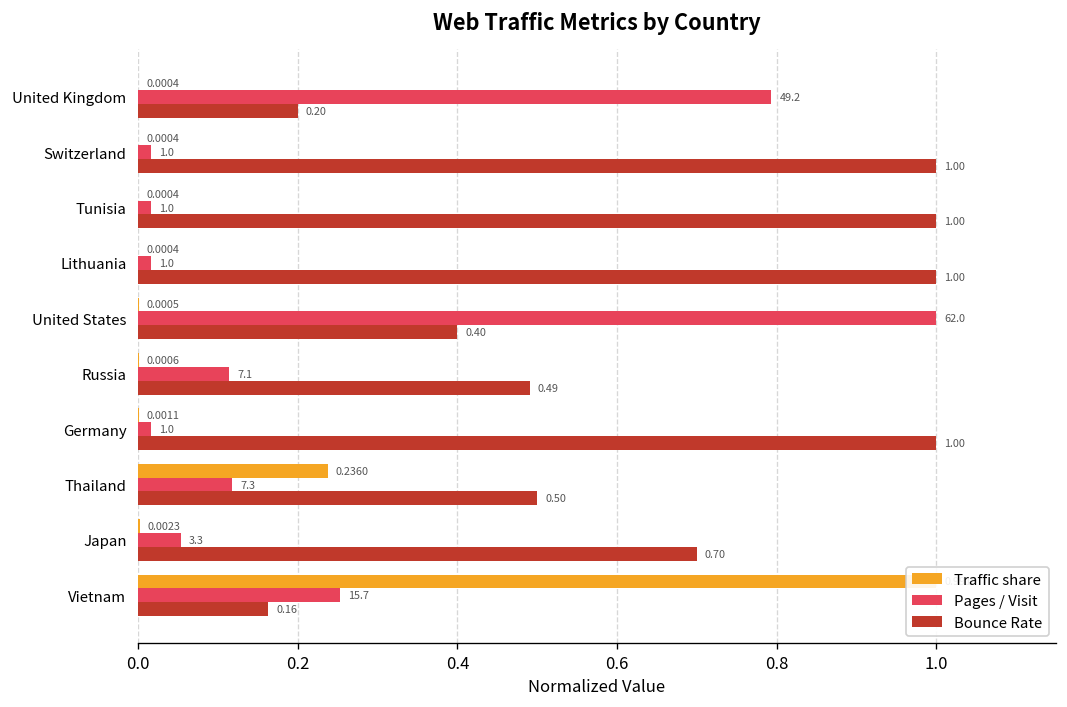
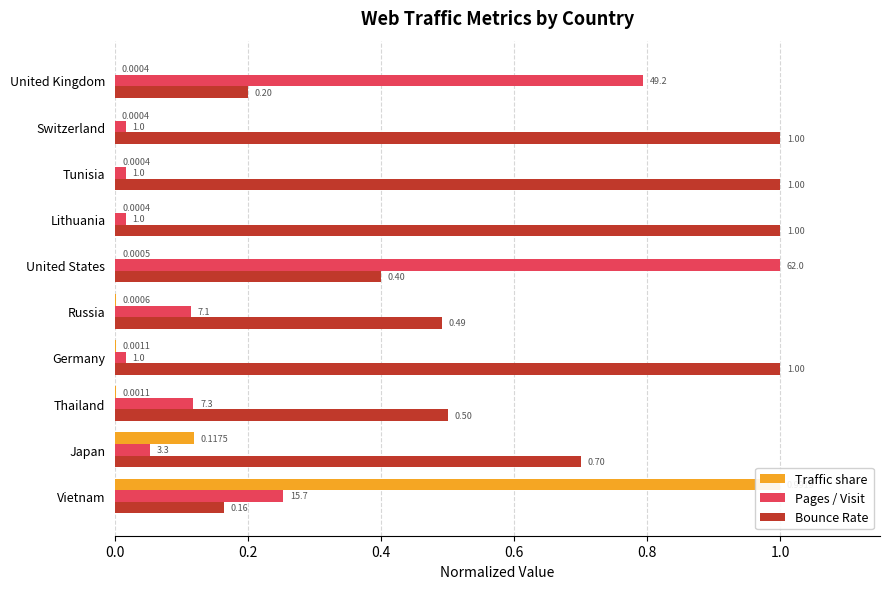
Traffic share, Thailand: 0.2360 -> 0.0011
Traffic share, Japan: 0.0023 -> 0.1175
